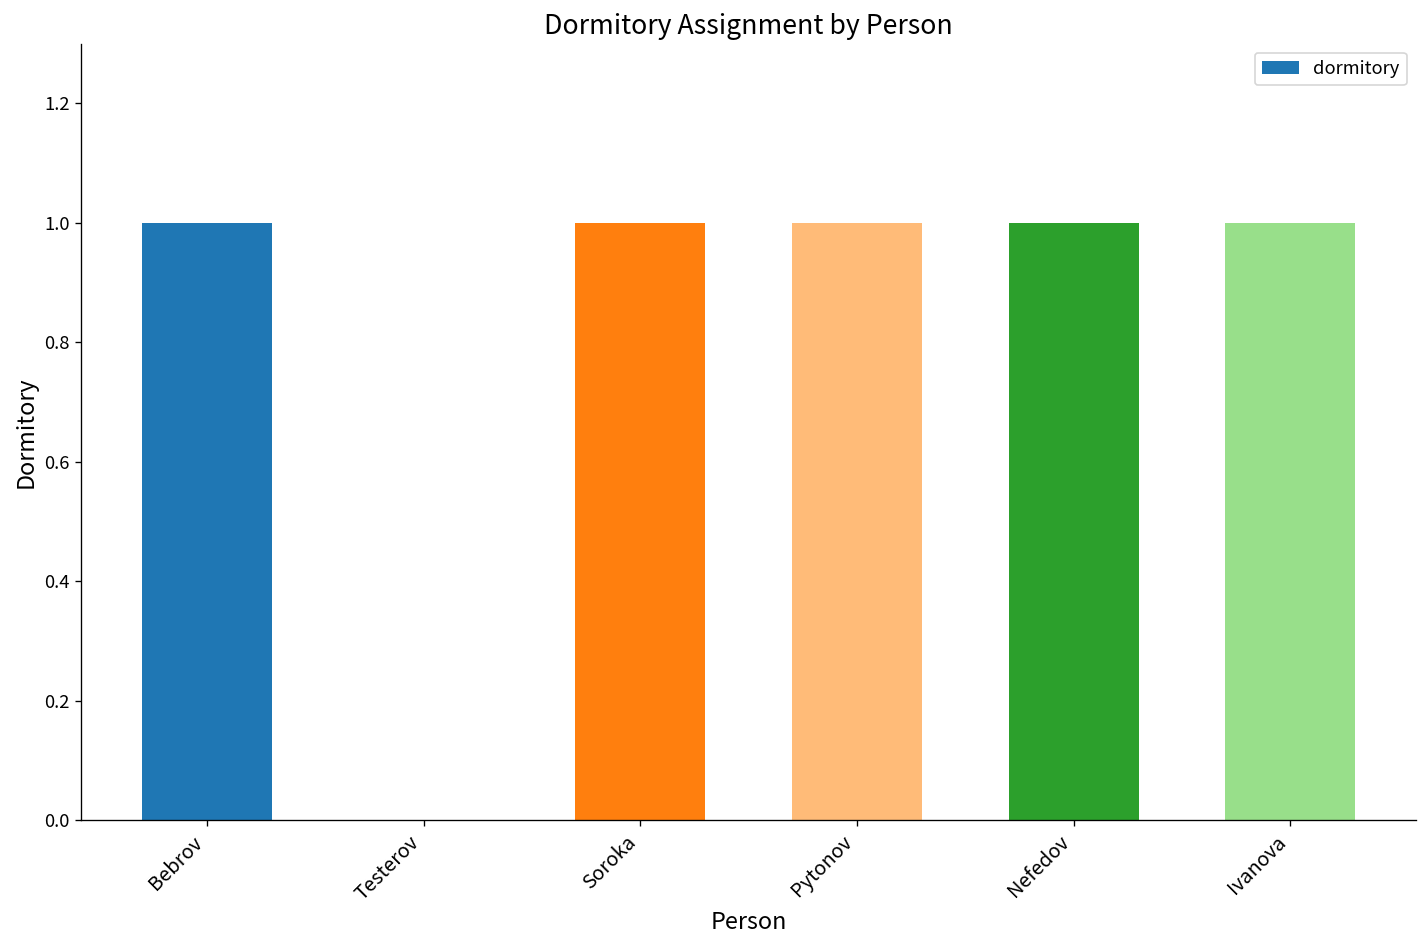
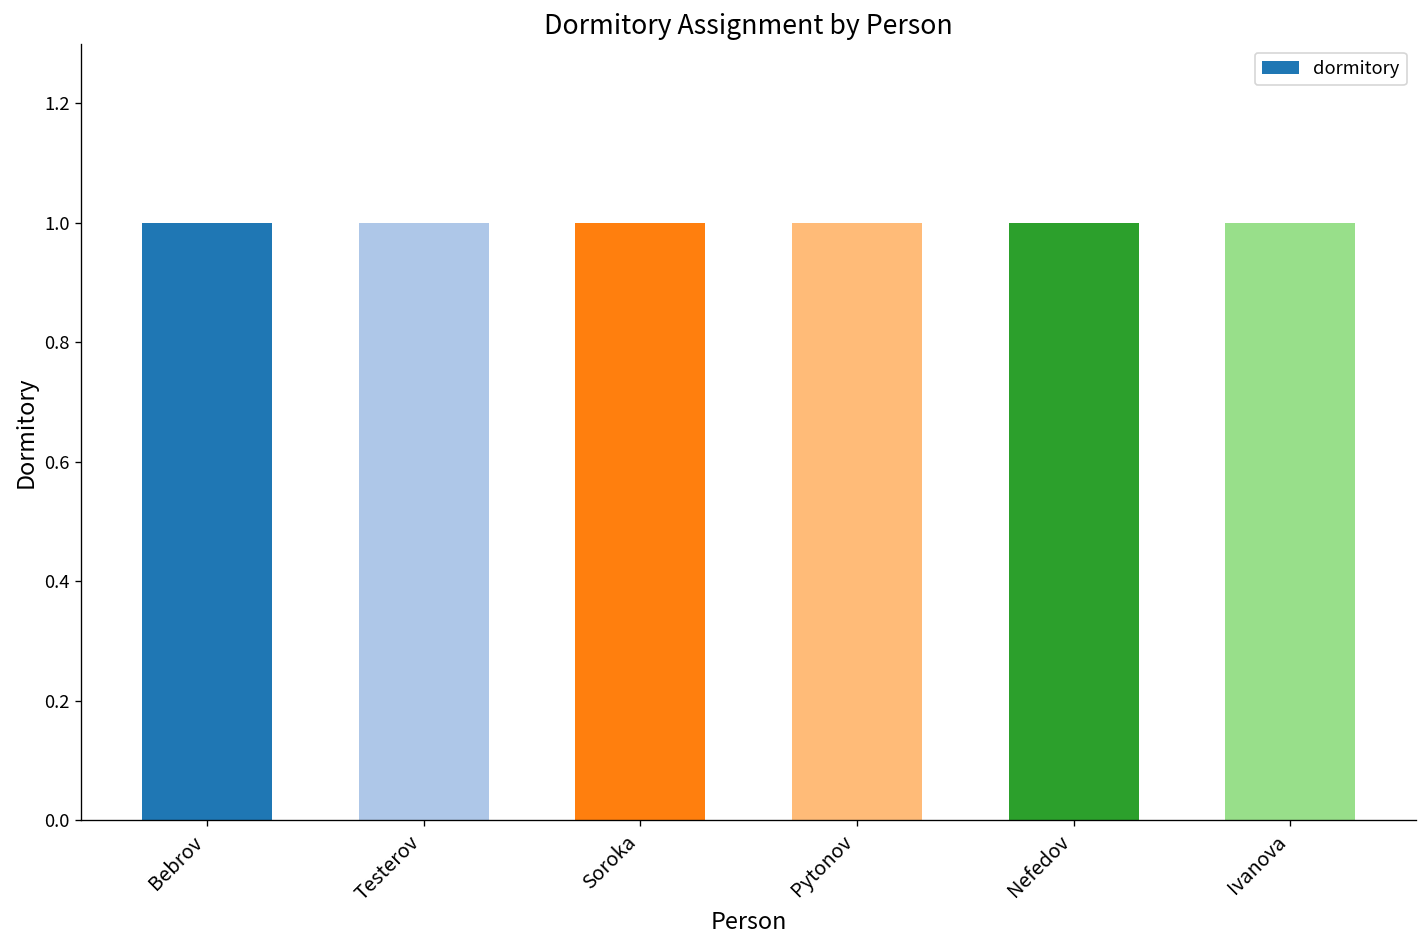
Testerov: 0 -> 1
